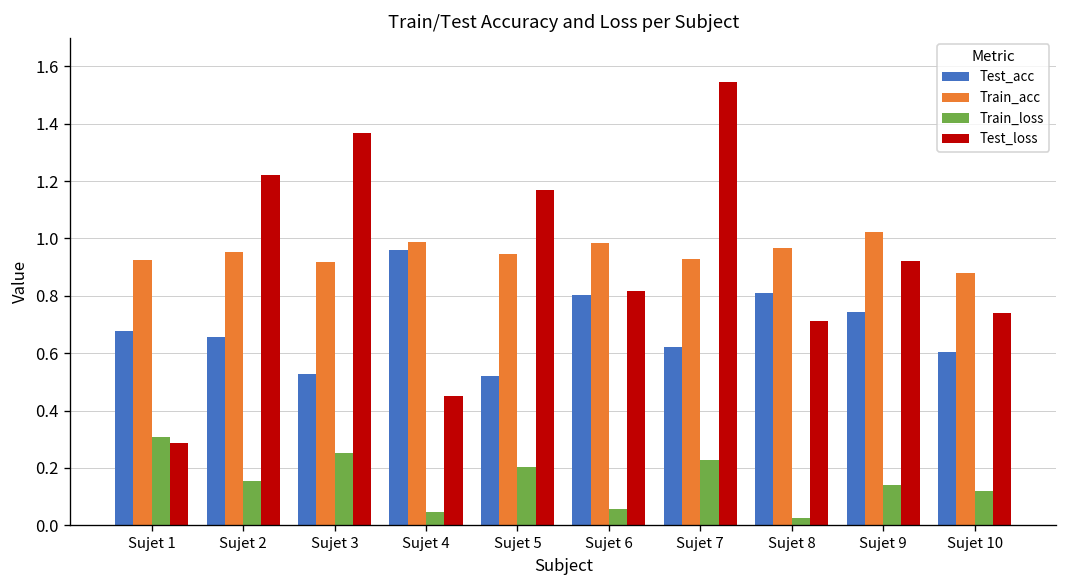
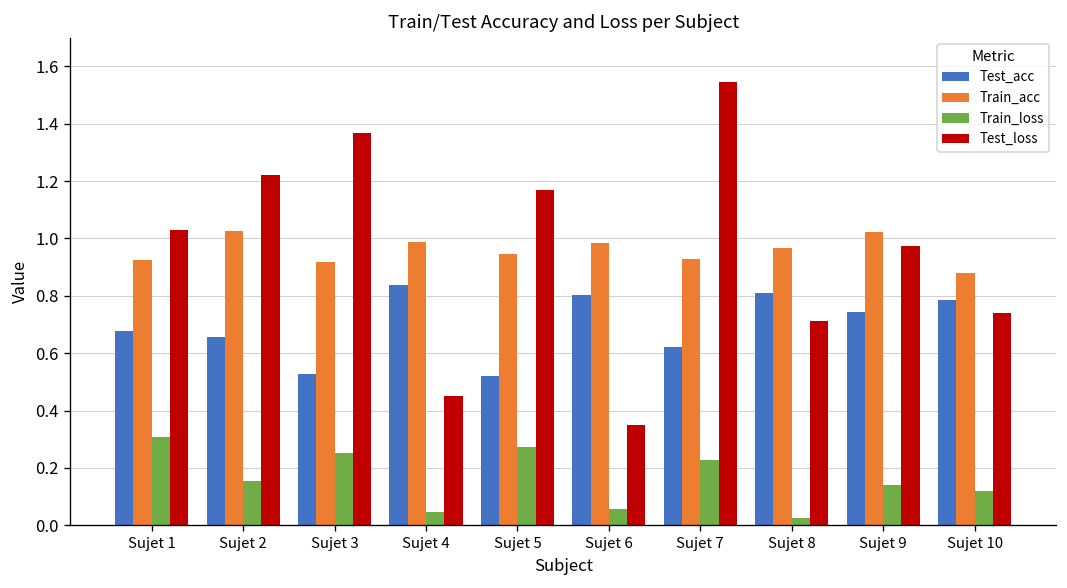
Test_loss, Sujet 1: 0.29 -> 1.03
Train_acc, Sujet 2: 0.95 -> 1.03
Test_acc, Sujet 4: 0.96 -> 0.84
Train_loss, Sujet 5: 0.20 -> 0.27
Test_loss, Sujet 6: 0.82 -> 0.35
Test_loss, Sujet 9: 0.92 -> 0.97
Test_acc, Sujet 10: 0.61 -> 0.78
